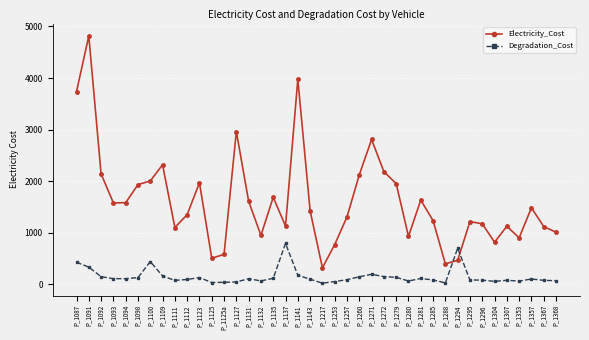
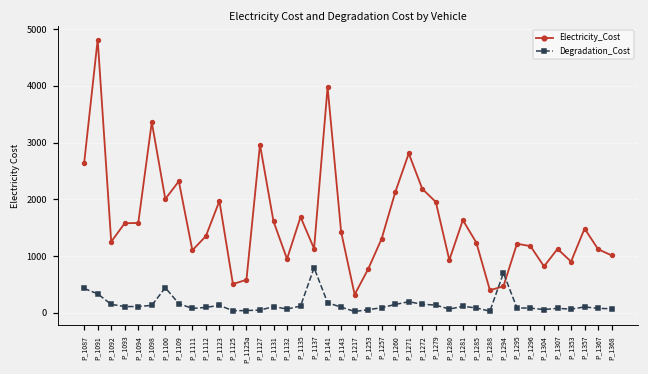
Electricity_Cost, P_1087: 3700 -> 2600
Electricity_Cost, P_1092: 2100 -> 1300
Electricity_Cost, P_1098: 1900 -> 3400
